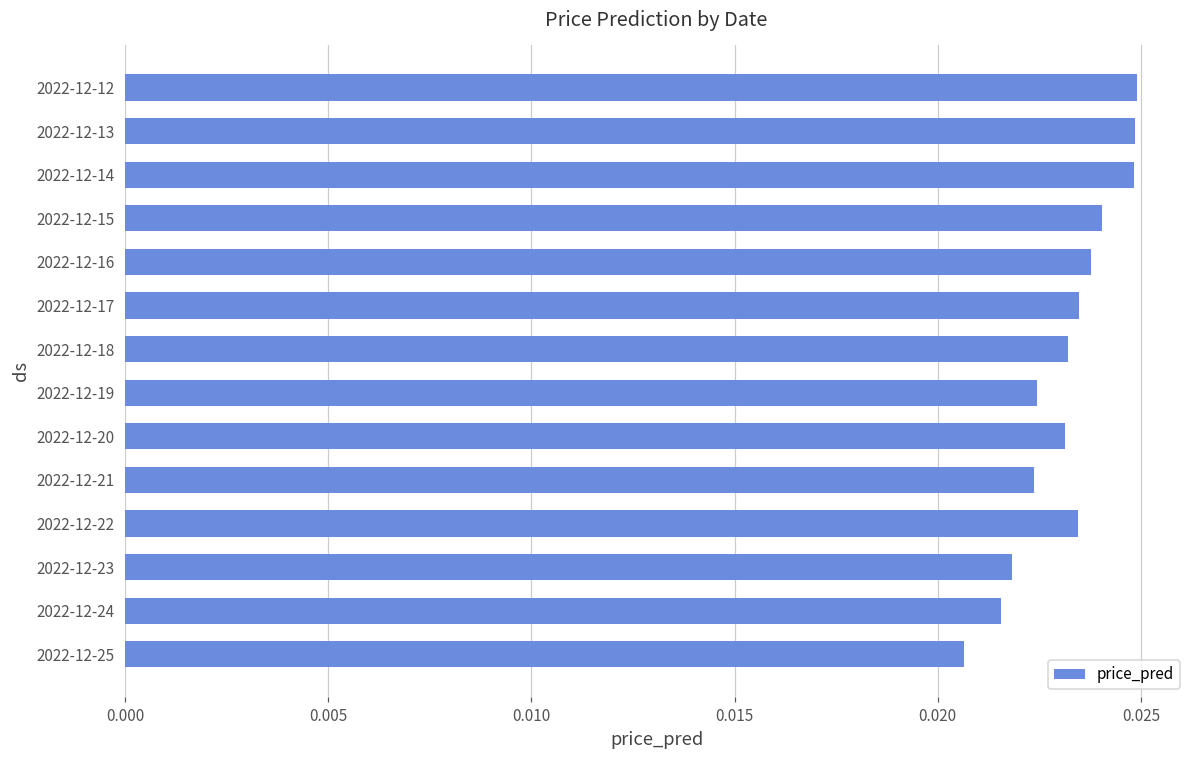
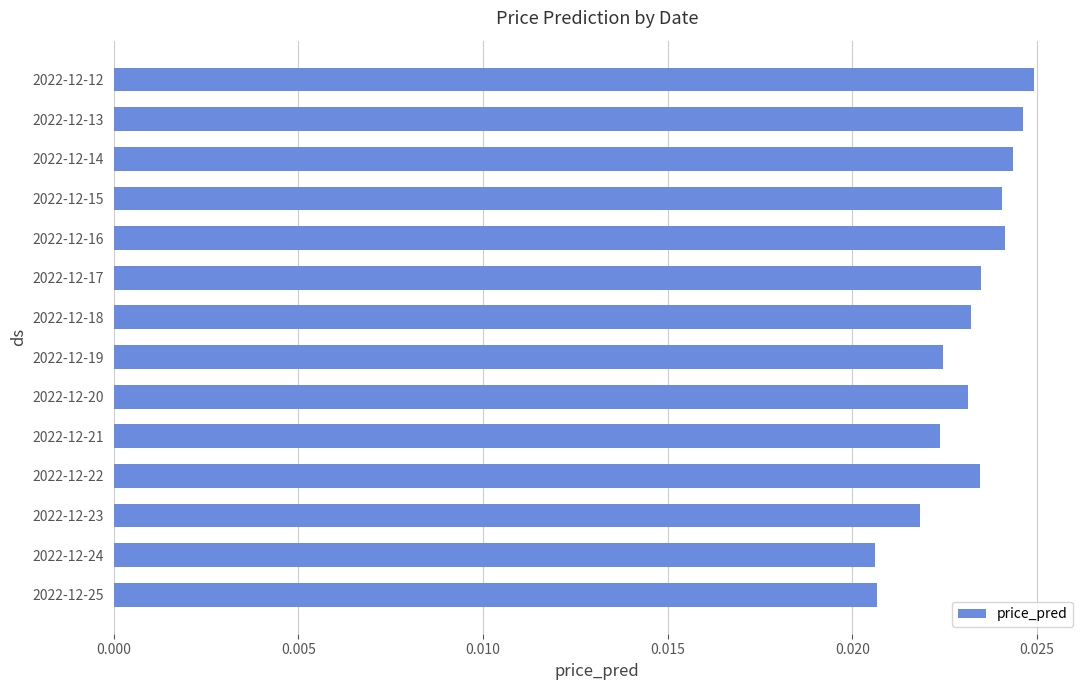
2022-12-13: 0.0249 -> 0.0246
2022-12-14: 0.0248 -> 0.0243
2022-12-16: 0.0238 -> 0.0241
2022-12-24: 0.0216 -> 0.0206
